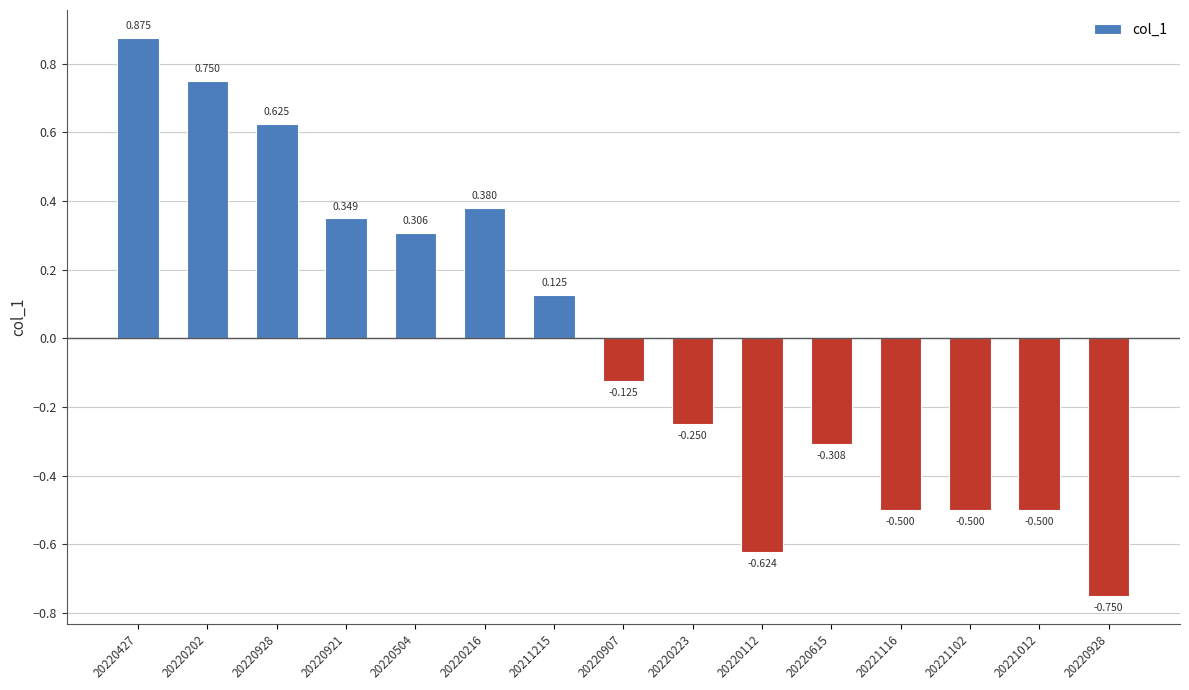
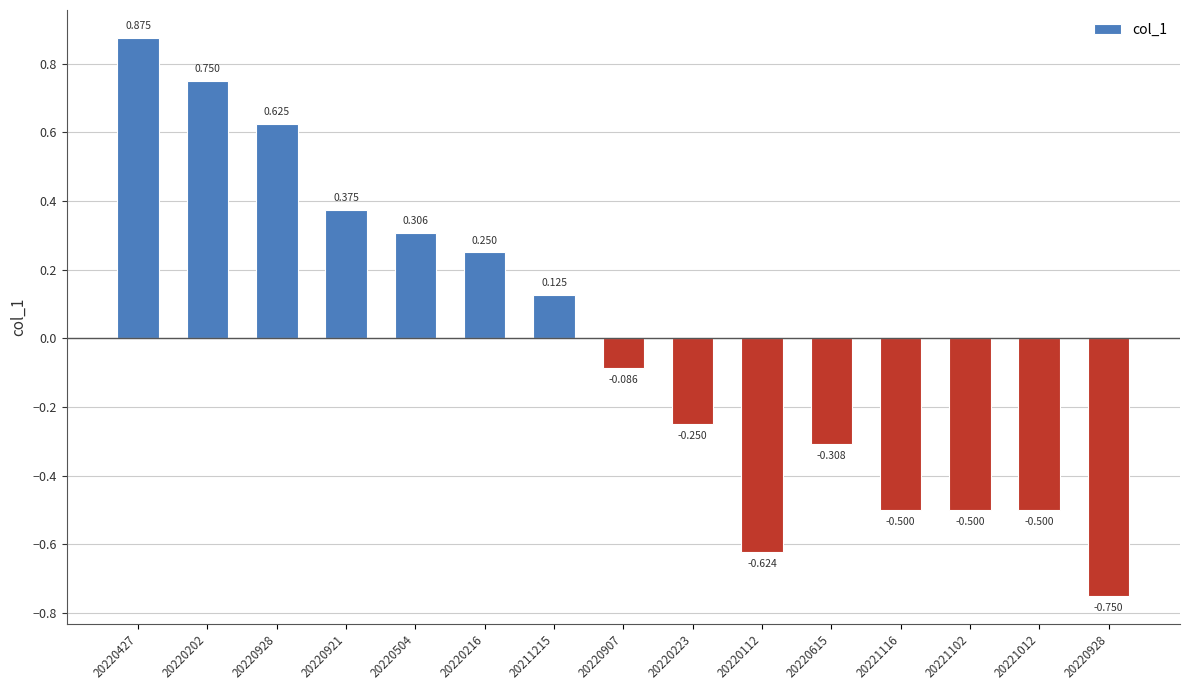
20220921: 0.349 -> 0.375
20220216: 0.380 -> 0.250
20220907: -0.125 -> -0.086
